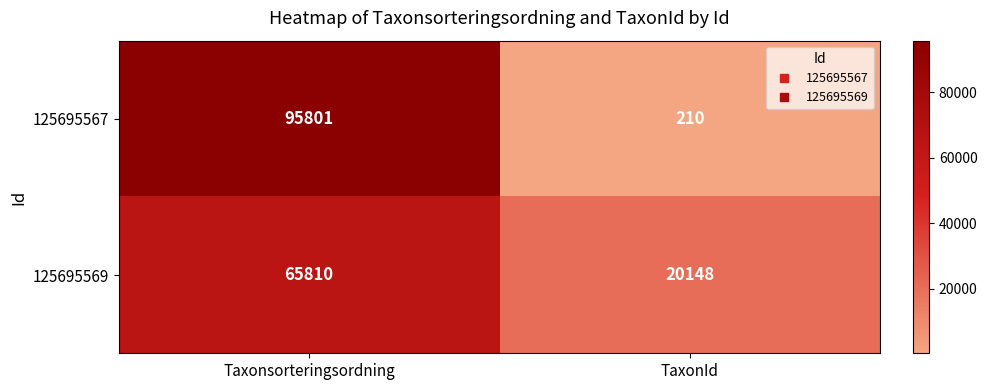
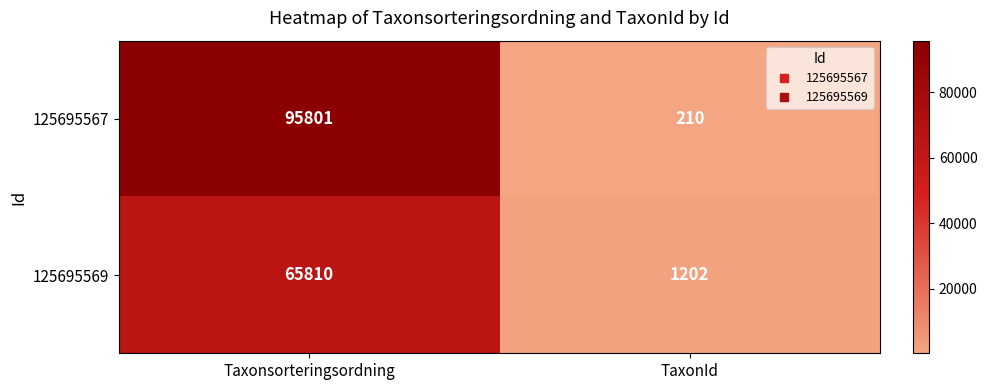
125695569, TaxonId: 20148 -> 1202
